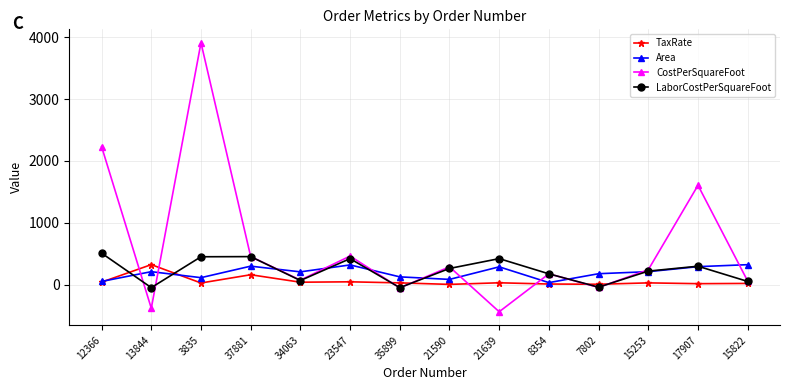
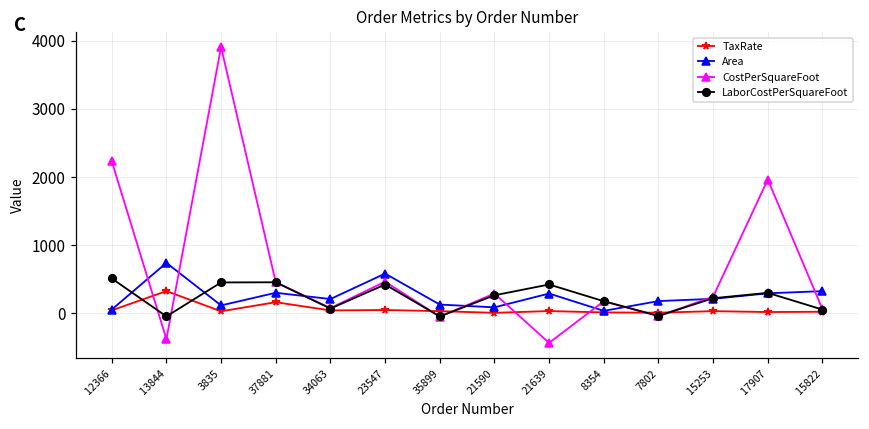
Area, 13844: 200 -> 700
Area, 23547: 300 -> 600
CostPerSquareFoot, 17907: 1600 -> 2000
